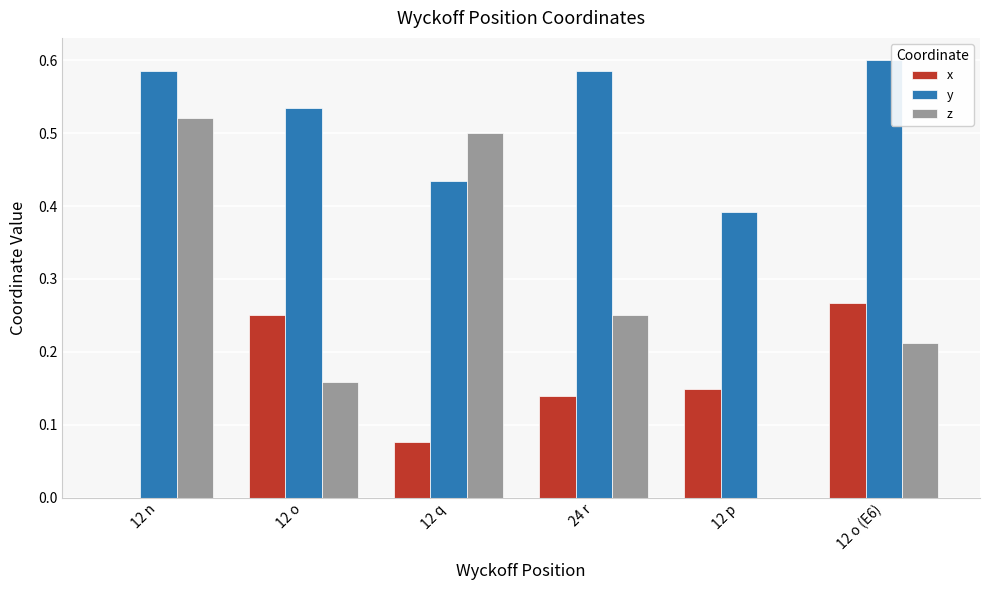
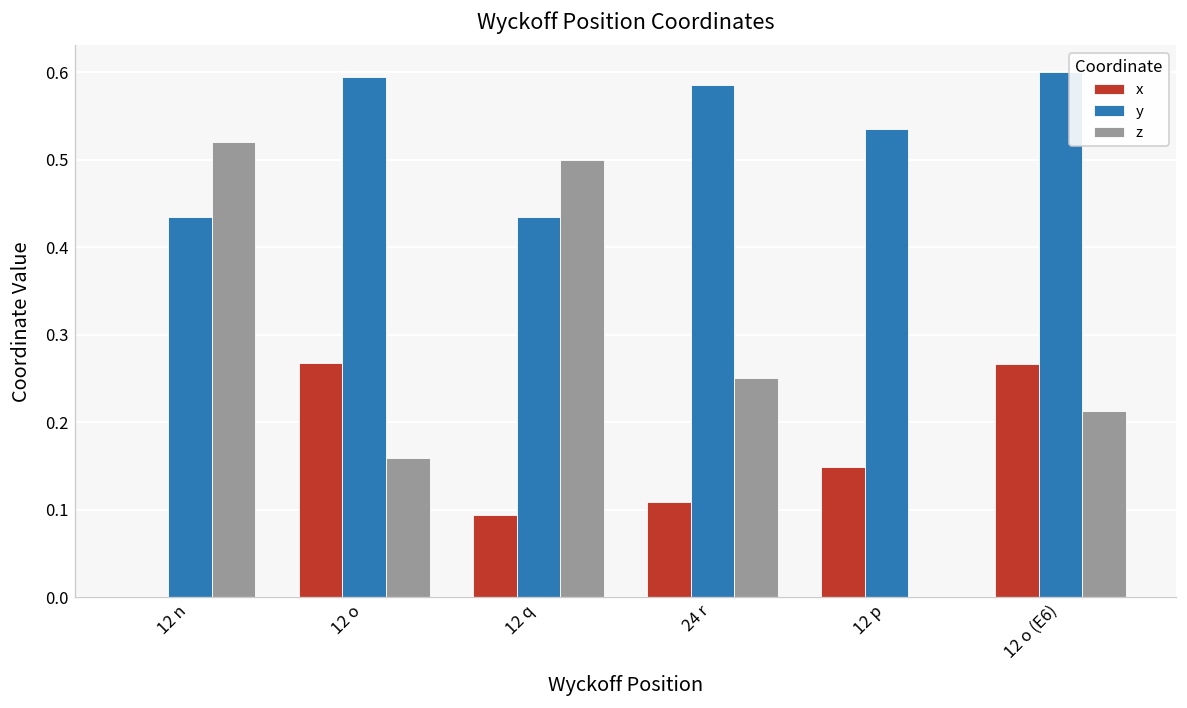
y, 12 n: 0.58 -> 0.43
x, 12 o: 0.25 -> 0.27
y, 12 o: 0.53 -> 0.59
x, 12 q: 0.08 -> 0.09
x, 24 r: 0.14 -> 0.11
y, 12 p: 0.39 -> 0.53
